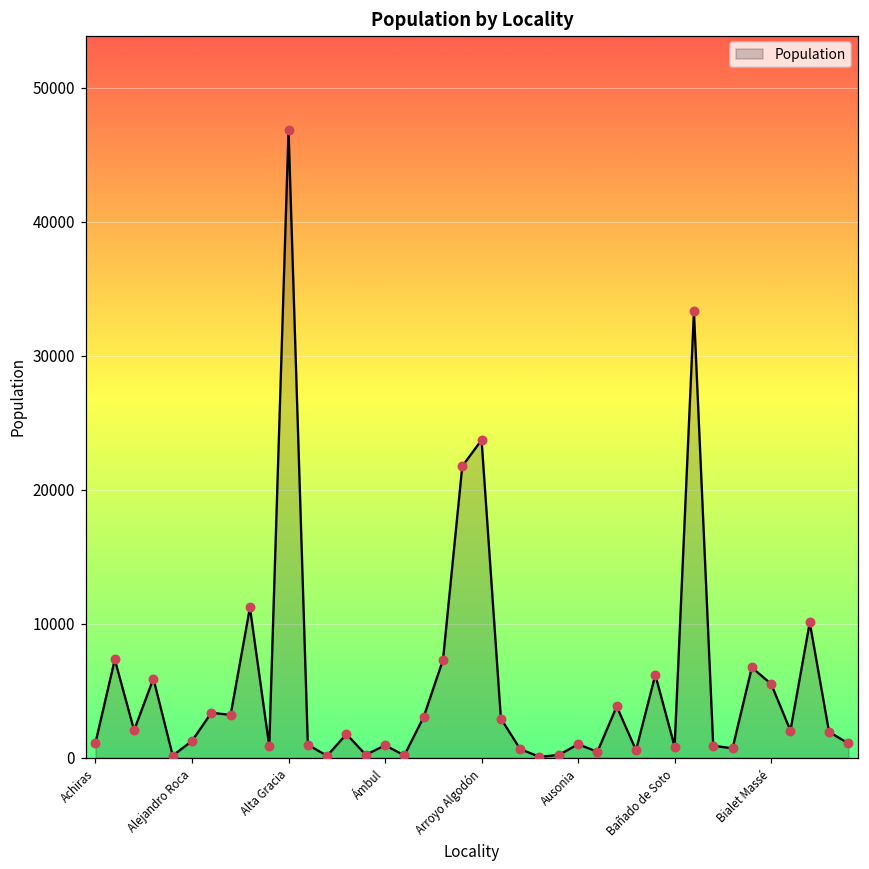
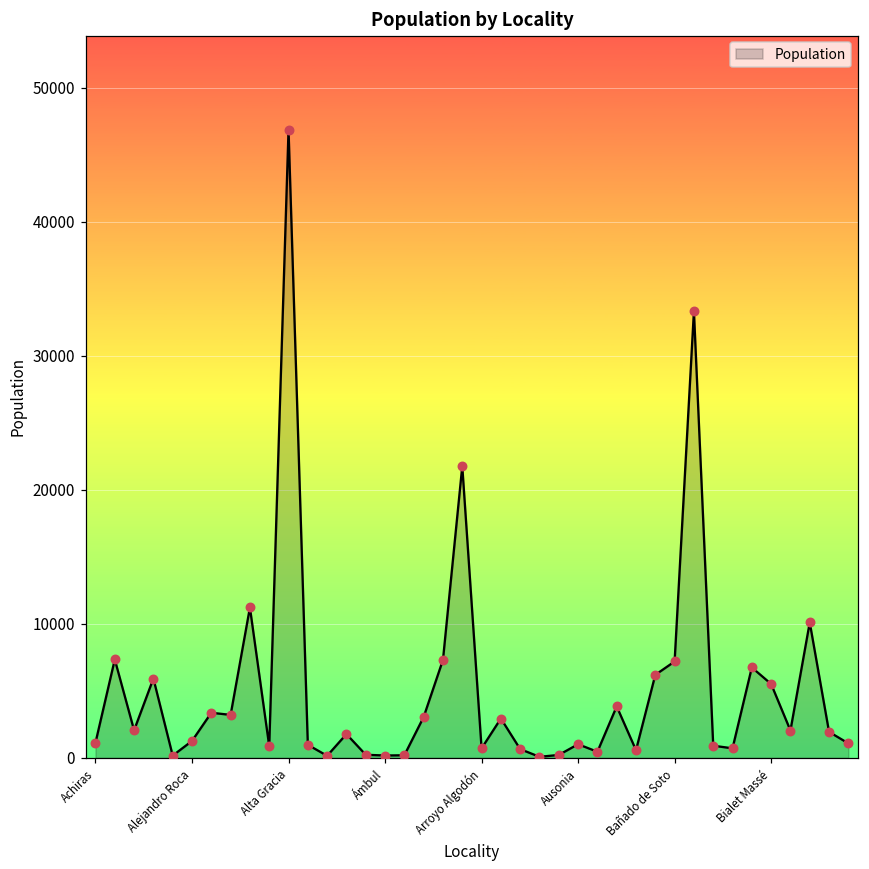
Ámbul: 900 -> 200
Arroyo Algodón: 23700 -> 700
Bañado de Soto: 800 -> 7200
